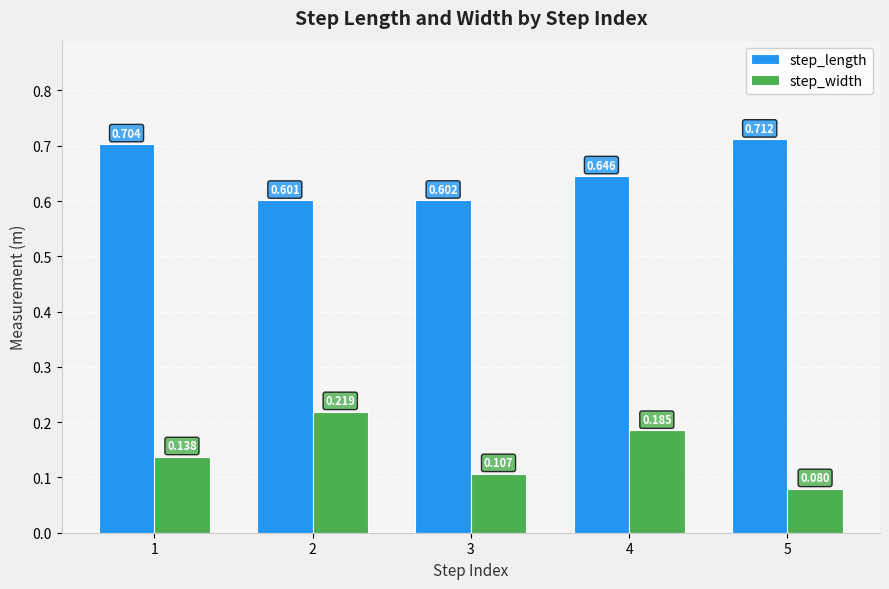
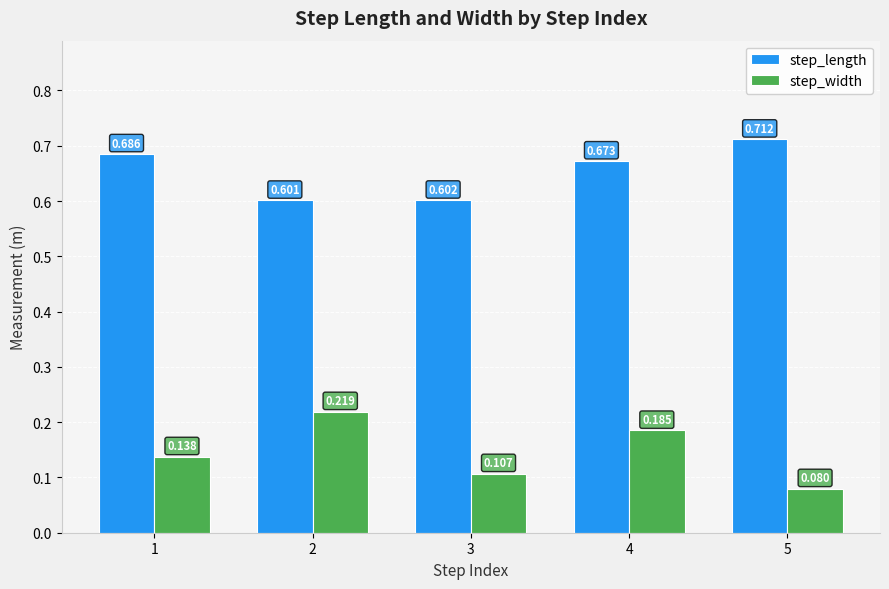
step_length, 1: 0.704 -> 0.686
step_length, 4: 0.646 -> 0.673
